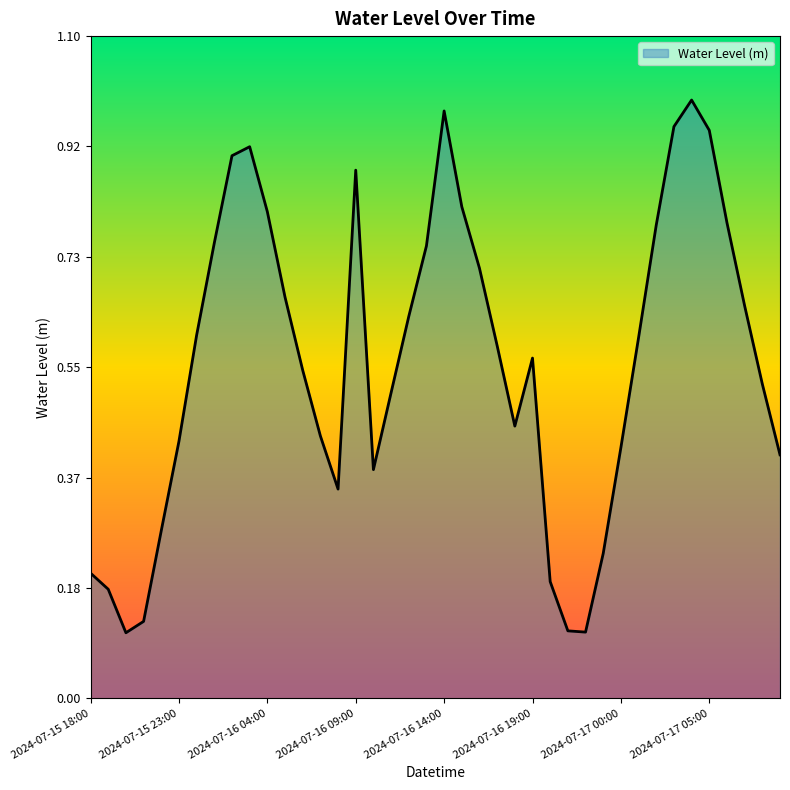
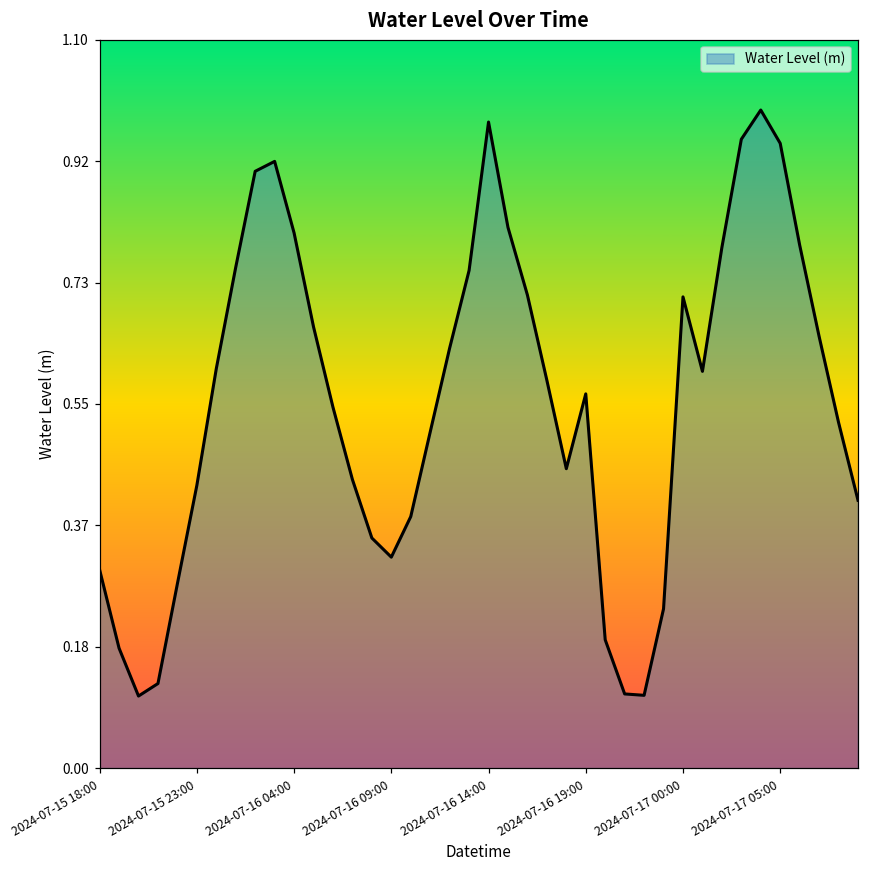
2024-07-15 18:00: 0.21 -> 0.30
2024-07-16 09:00: 0.88 -> 0.32
2024-07-17 00:00: 0.42 -> 0.71
